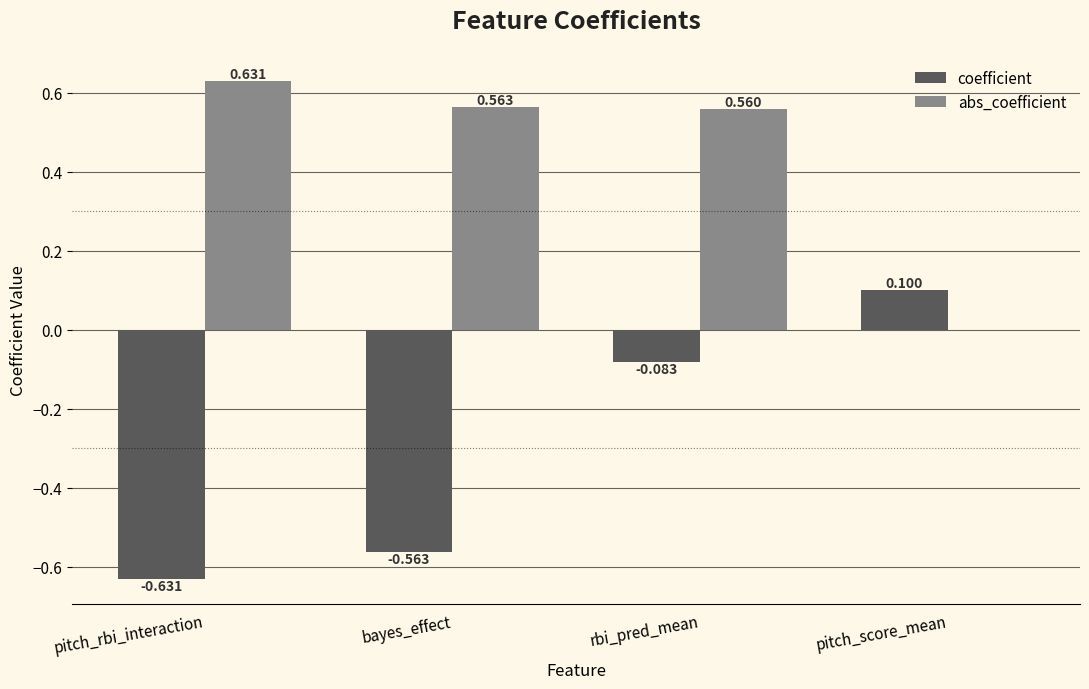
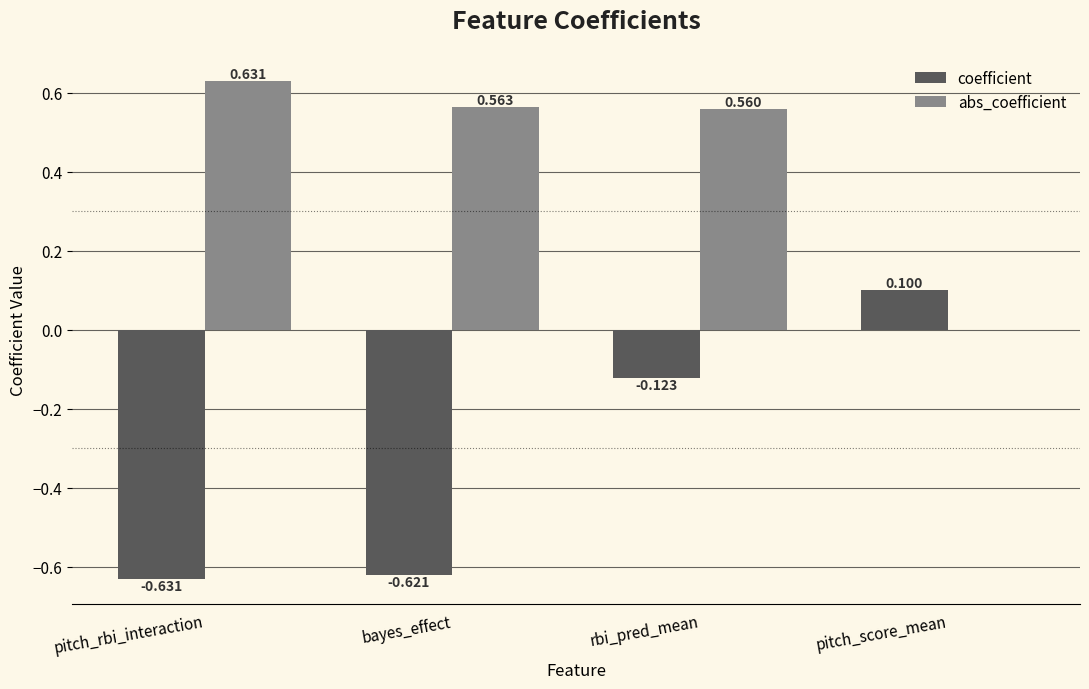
coefficient, bayes_effect: -0.563 -> -0.621
coefficient, rbi_pred_mean: -0.083 -> -0.123
